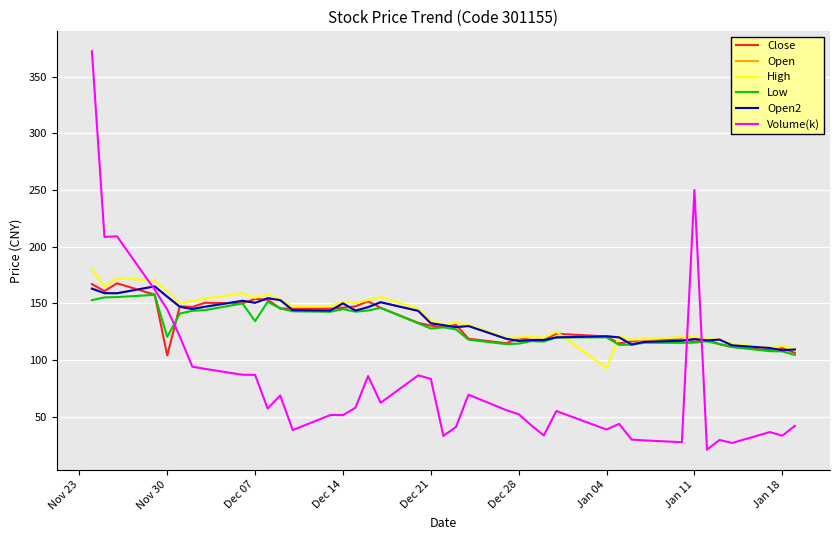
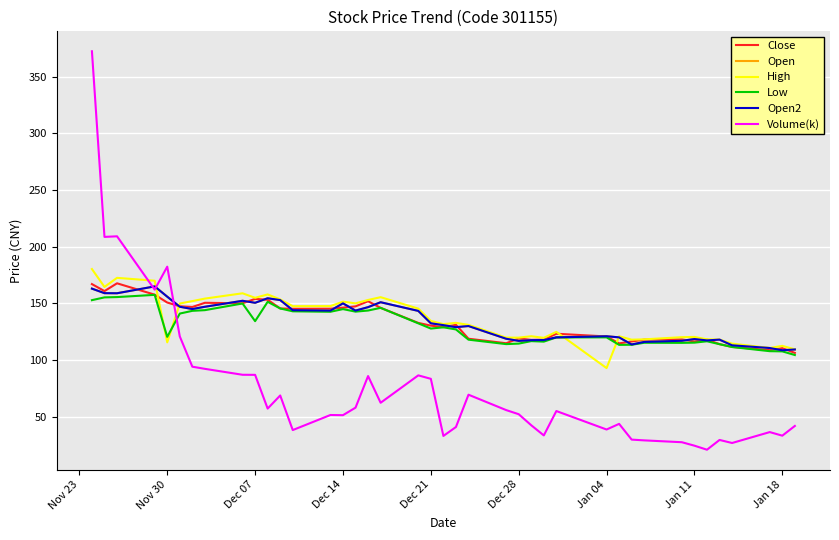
Close, Nov 30: 104 -> 151
High, Nov 30: 161 -> 116
Volume(k), Nov 30: 145 -> 182
Volume(k), Jan 11: 250 -> 24
